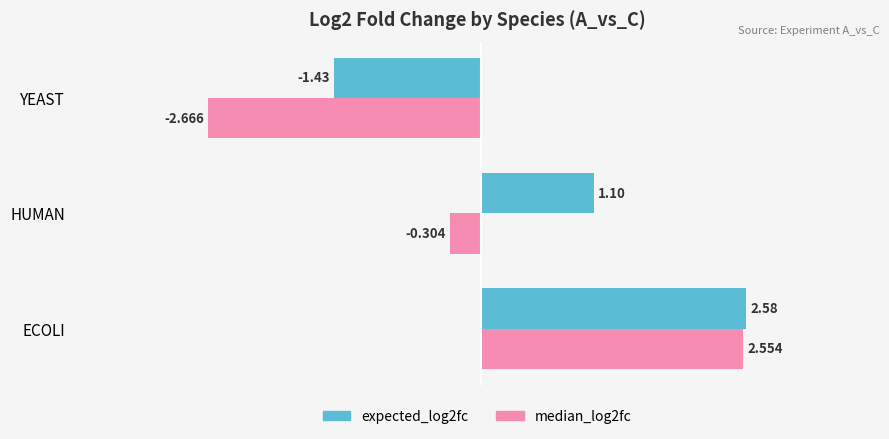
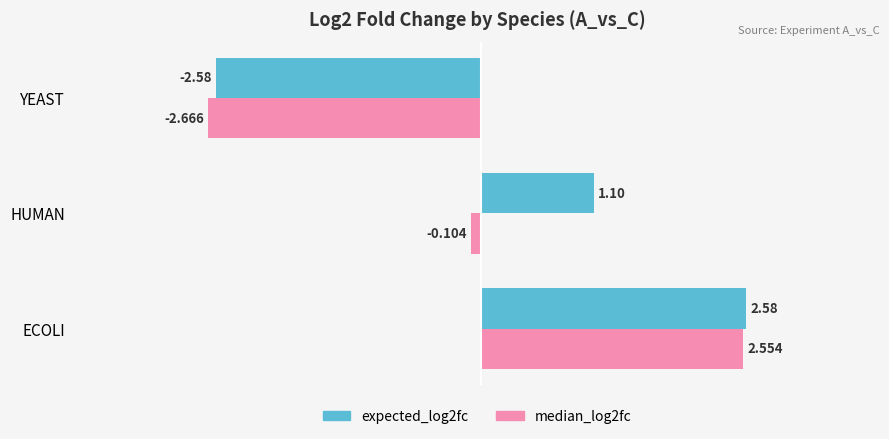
expected_log2fc, YEAST: -1.43 -> -2.58
median_log2fc, HUMAN: -0.304 -> -0.104
